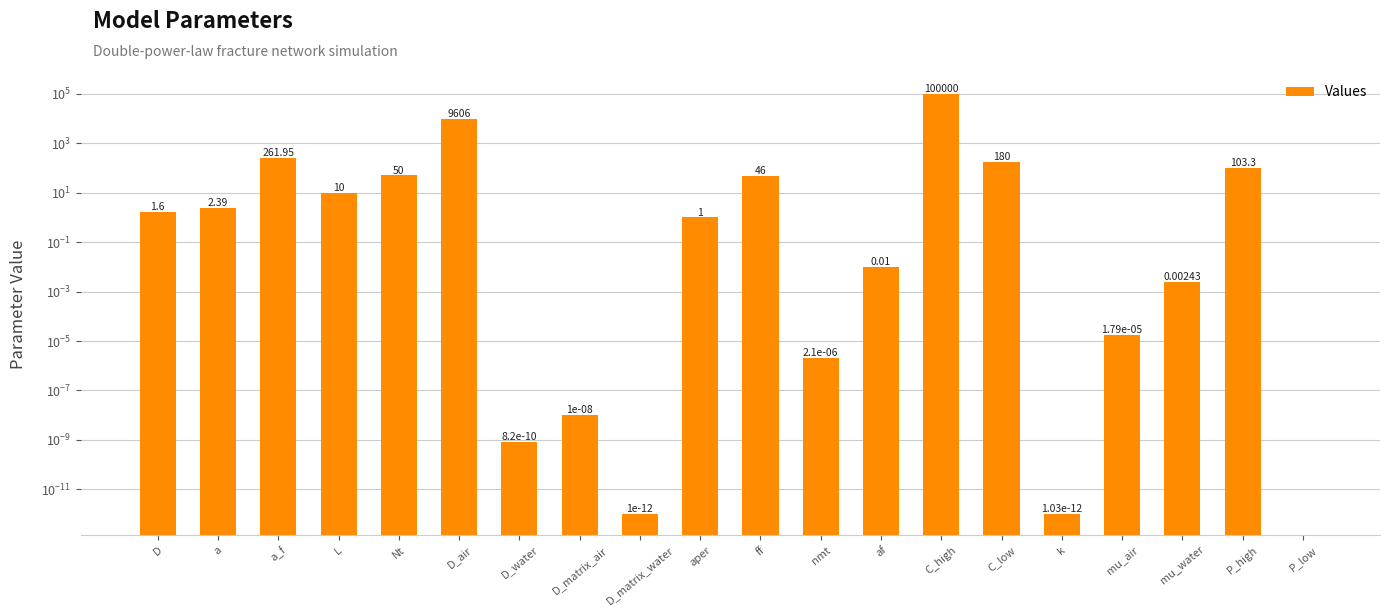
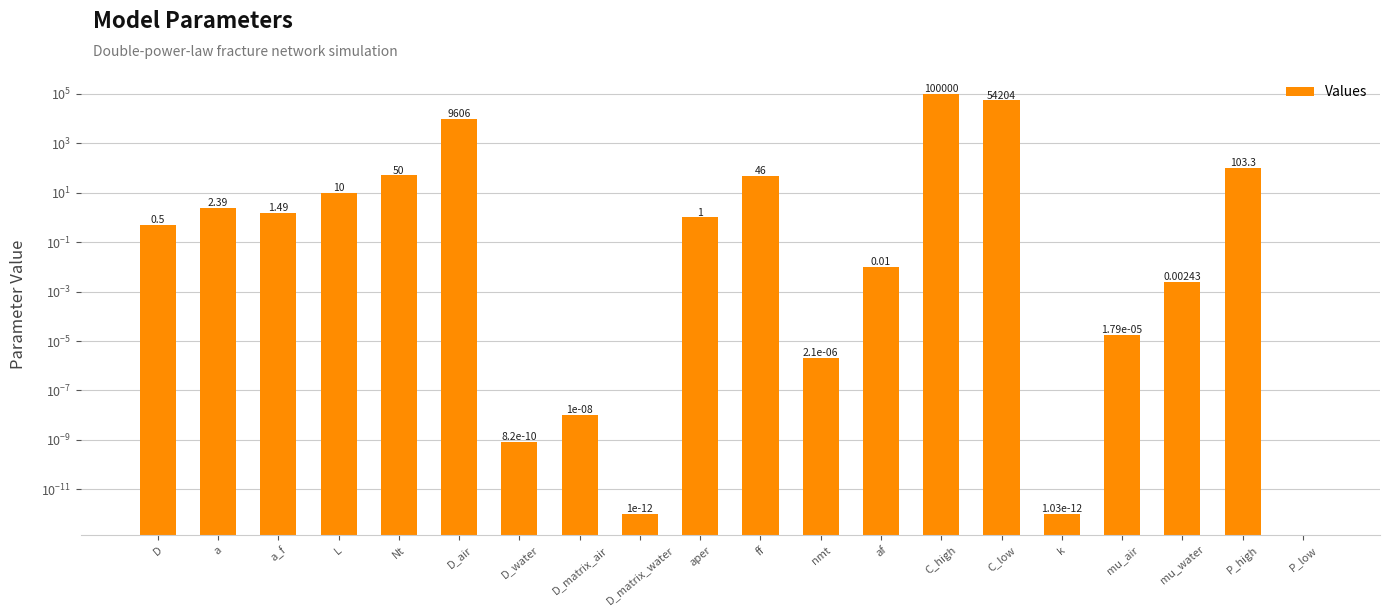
D: 1.6 -> 0.5
a_f: 261.95 -> 1.49
C_low: 180 -> 54204
